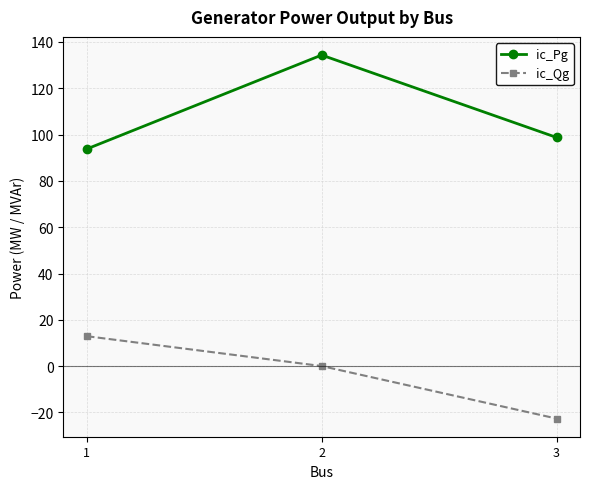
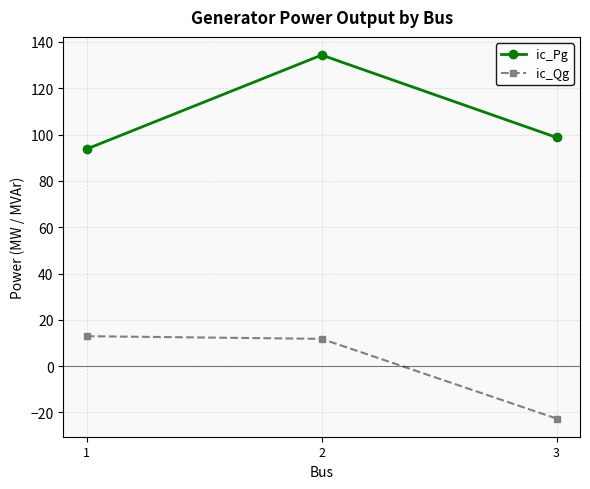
ic_Qg, 2: 0 -> 12
